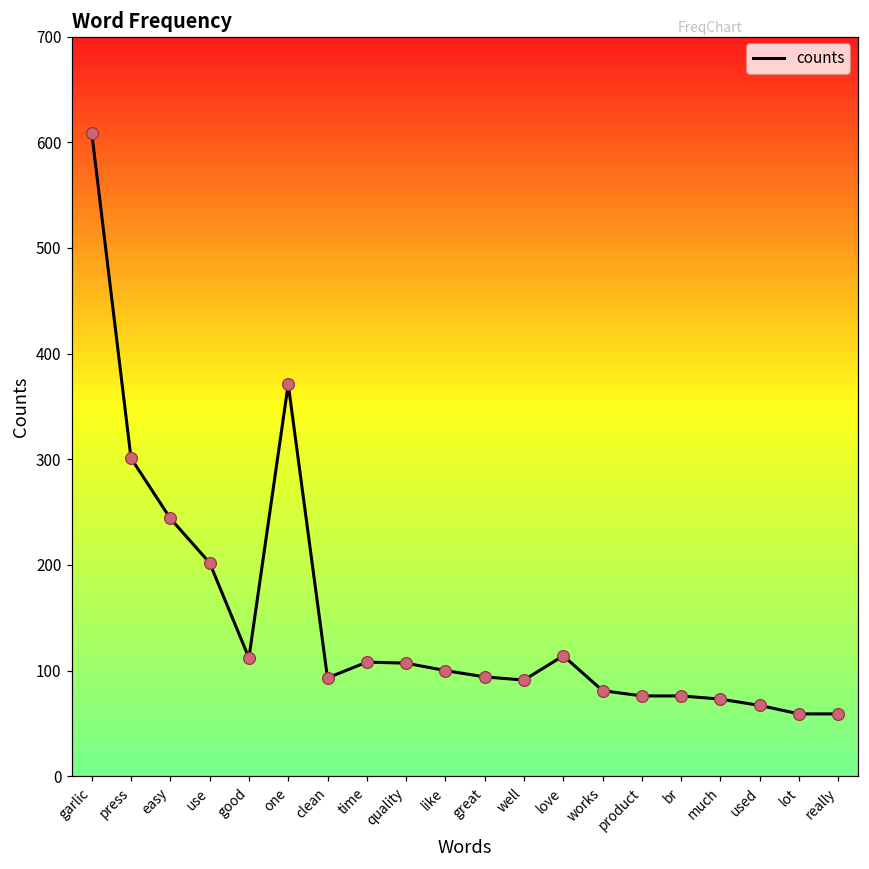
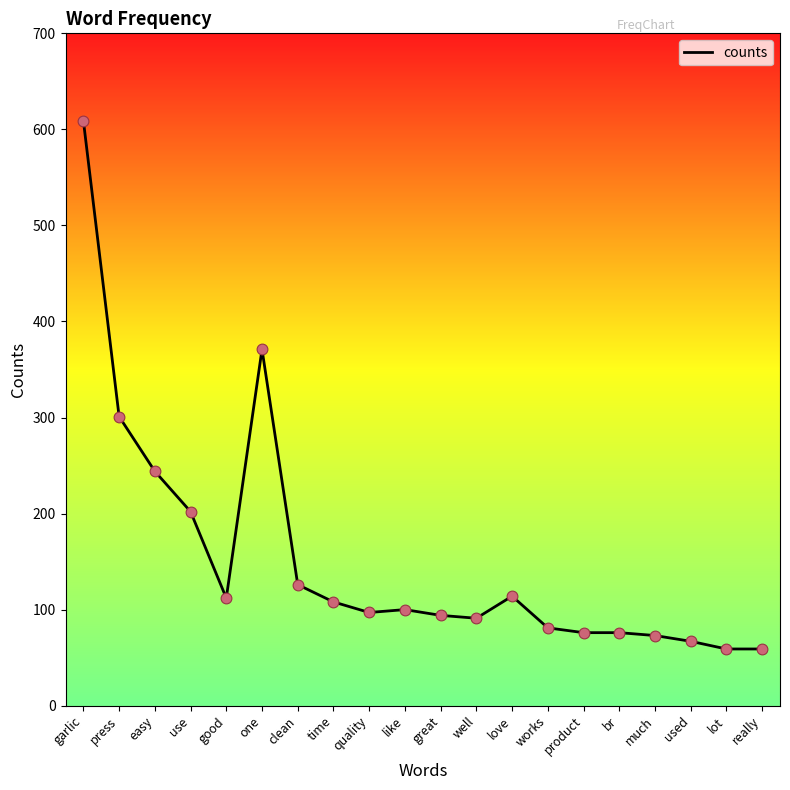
clean: 90 -> 130
quality: 110 -> 100
